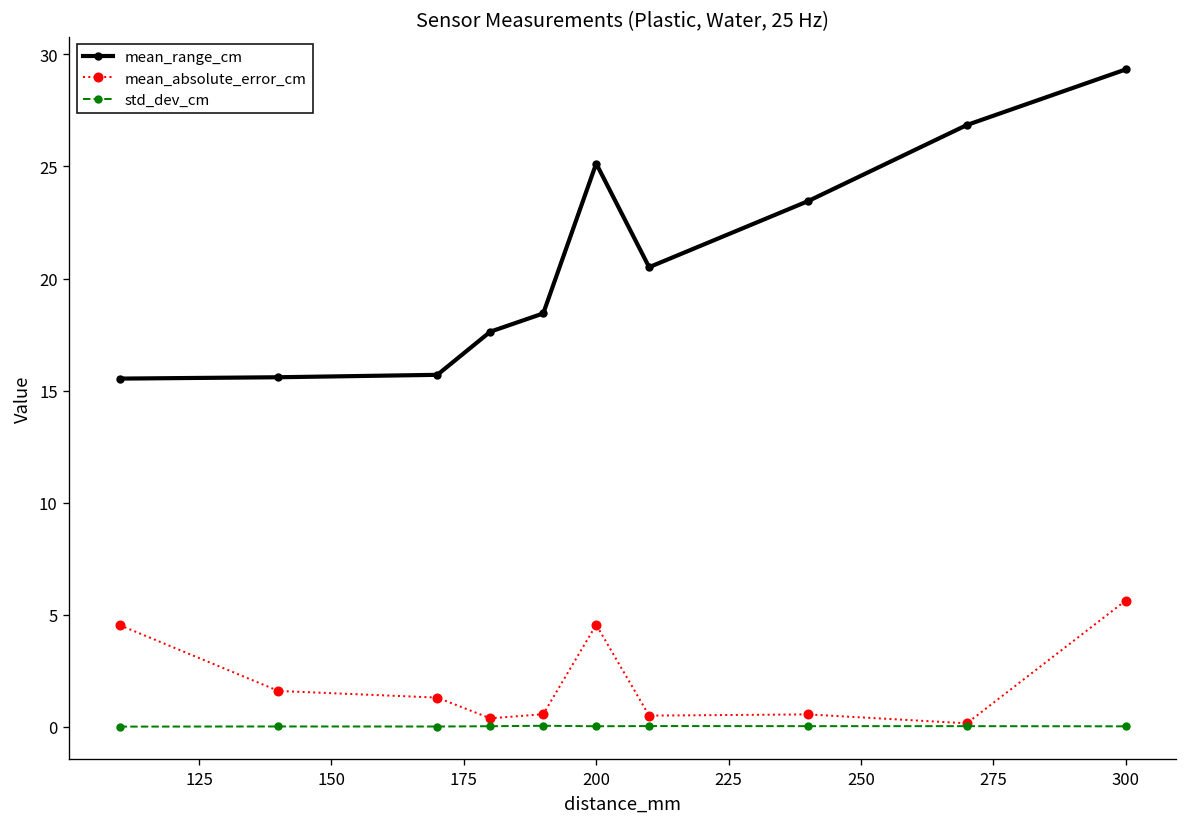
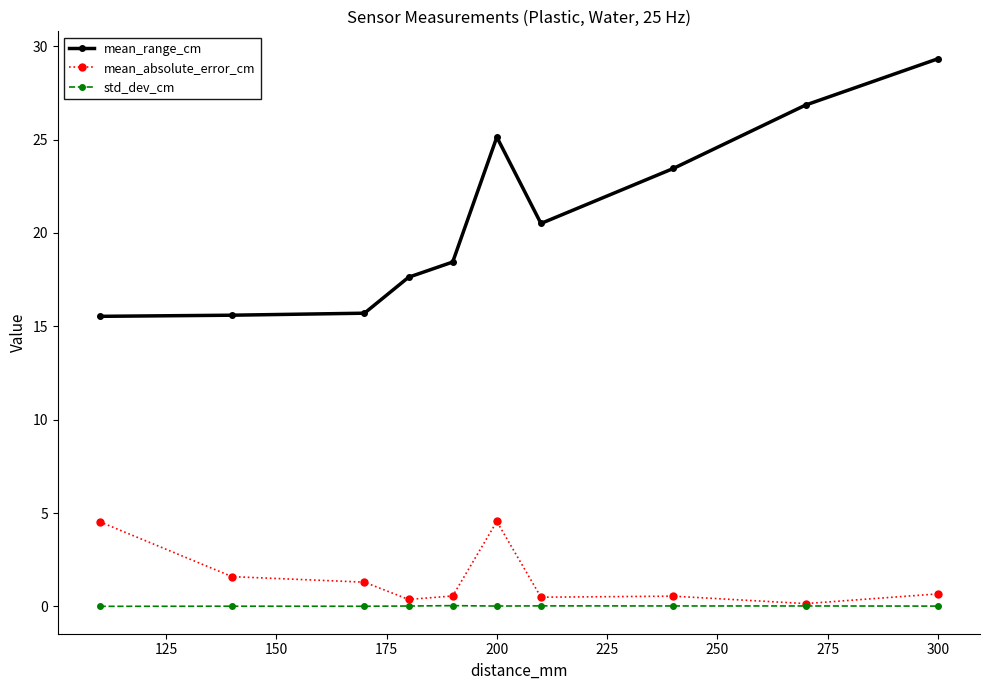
mean_absolute_error_cm, 300: 5.6 -> 0.7
